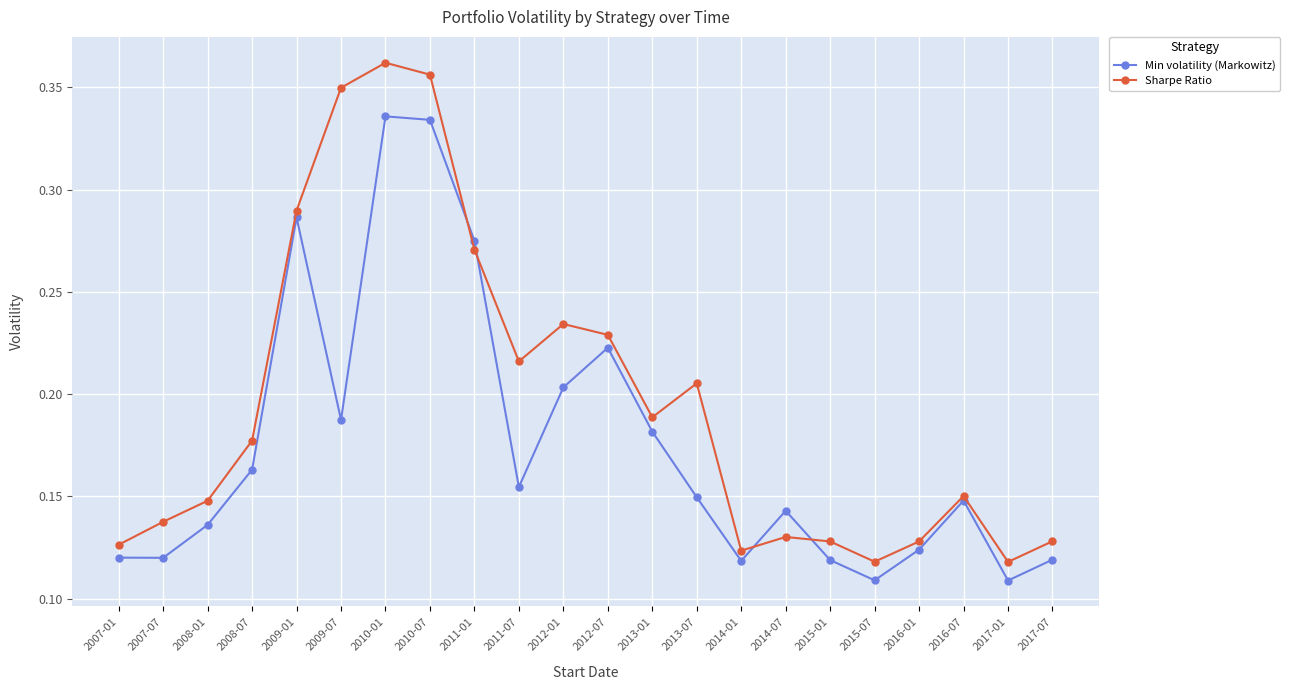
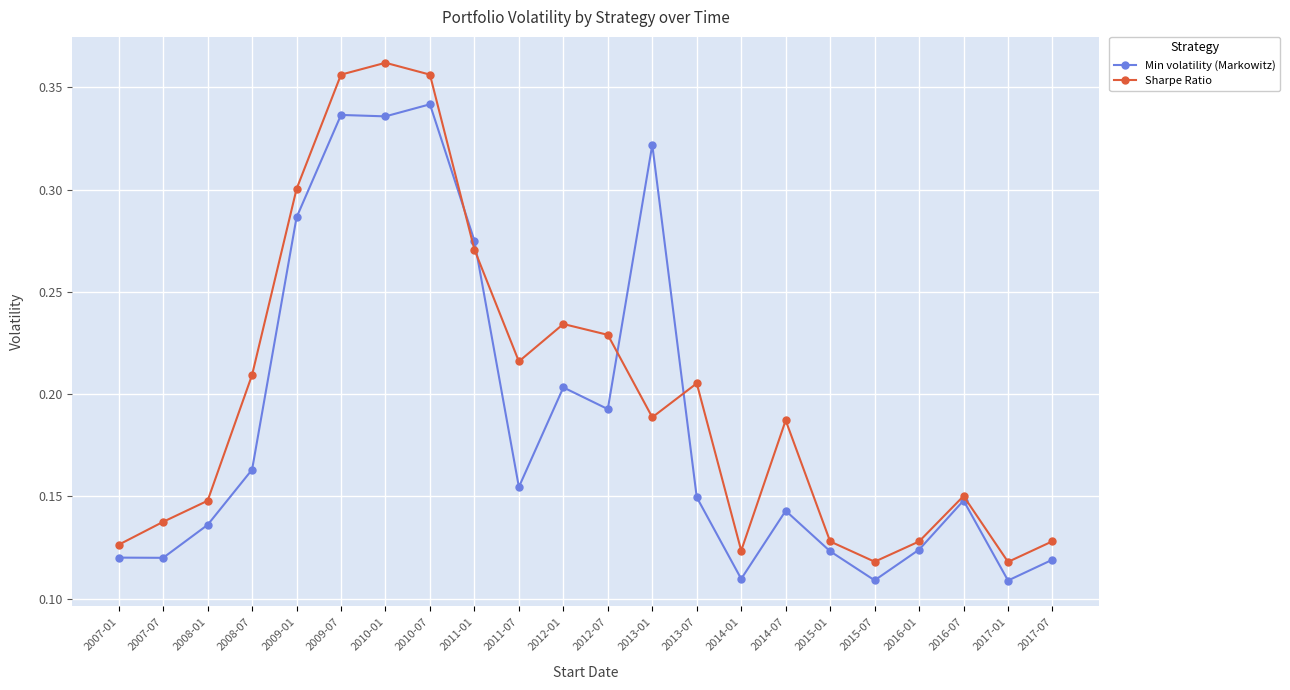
Sharpe Ratio, 2008-07: 0.177 -> 0.209
Sharpe Ratio, 2009-01: 0.290 -> 0.300
Min volatility (Markowitz), 2009-07: 0.187 -> 0.337
Sharpe Ratio, 2009-07: 0.350 -> 0.356
Min volatility (Markowitz), 2010-07: 0.334 -> 0.342
Min volatility (Markowitz), 2012-07: 0.223 -> 0.193
Min volatility (Markowitz), 2013-01: 0.182 -> 0.322
Min volatility (Markowitz), 2014-01: 0.119 -> 0.110
Sharpe Ratio, 2014-07: 0.130 -> 0.187
Min volatility (Markowitz), 2015-01: 0.119 -> 0.123
